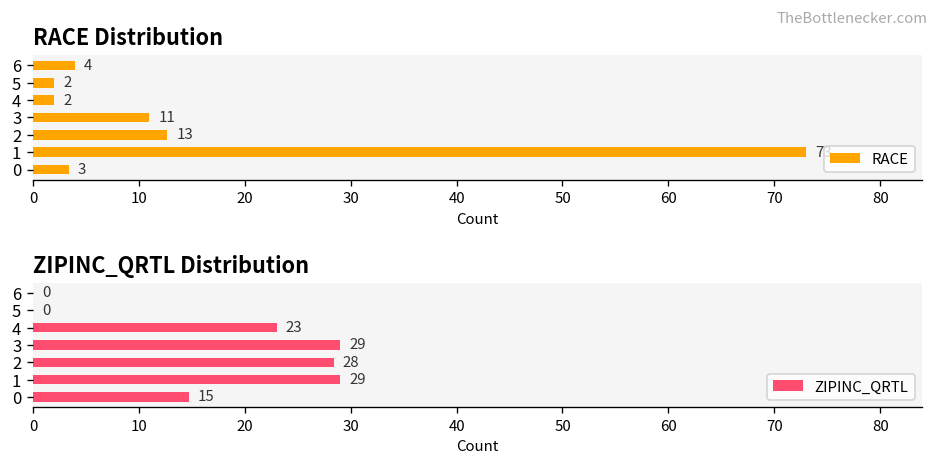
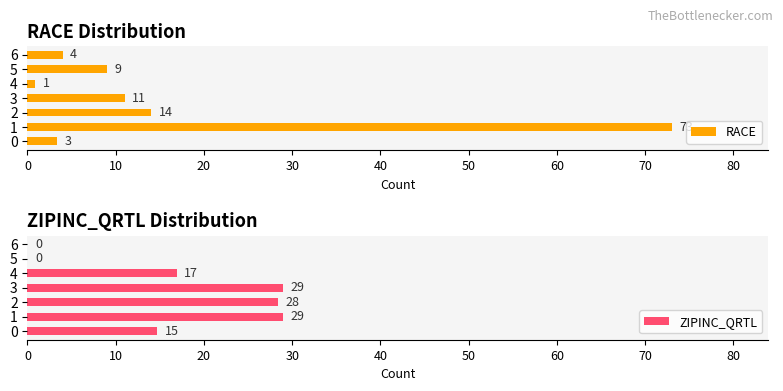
RACE Distribution, 5: 2 -> 9
RACE Distribution, 4: 2 -> 1
RACE Distribution, 2: 13 -> 14
ZIPINC_QRTL Distribution, 4: 23 -> 17
